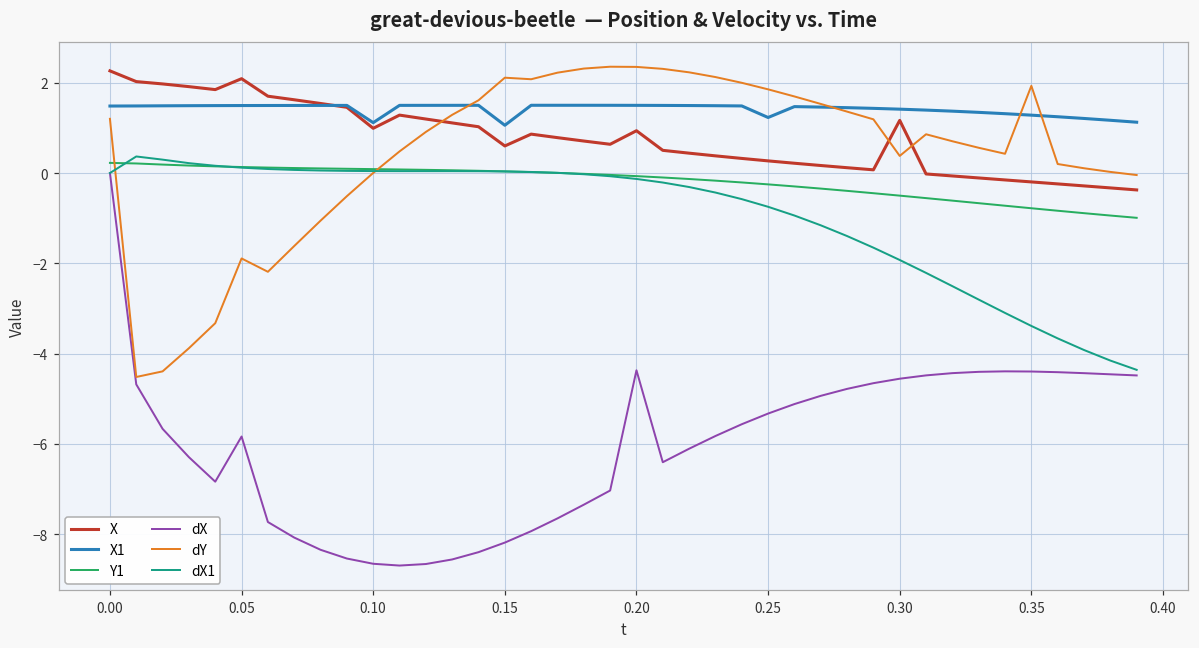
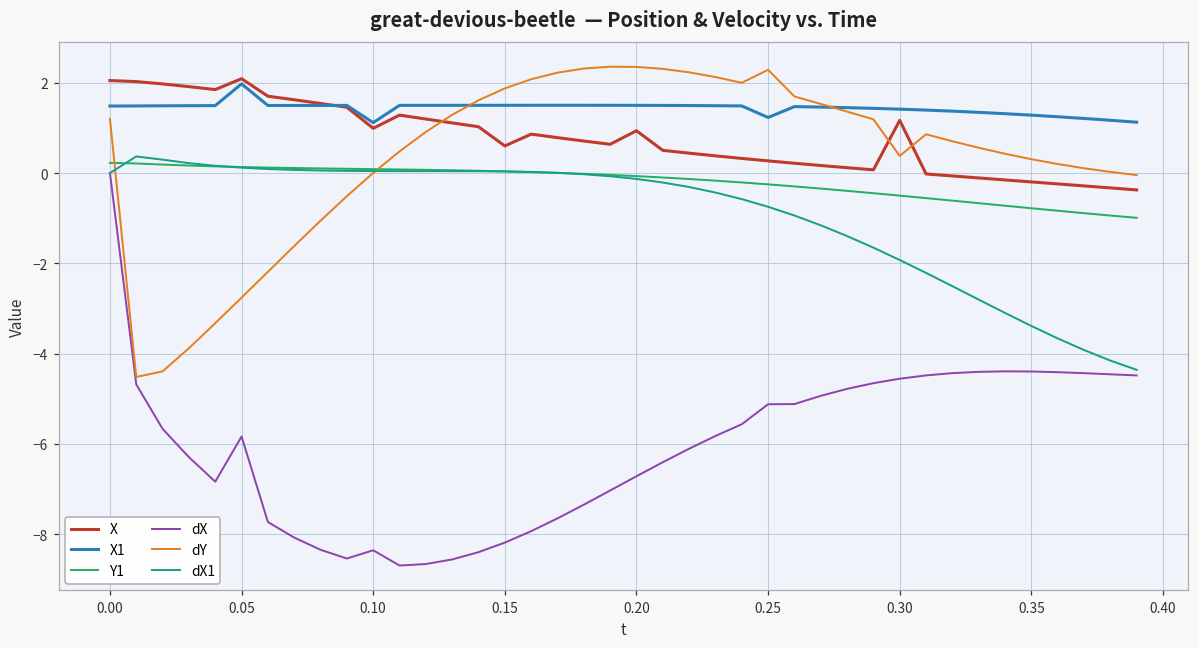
X, 0.00: 2.3 -> 2.0
X1, 0.05: 1.5 -> 2.0
dY, 0.05: -1.9 -> -2.8
dX, 0.10: -8.7 -> -8.4
X1, 0.15: 1.1 -> 1.5
dY, 0.15: 2.1 -> 1.9
dX, 0.20: -4.4 -> -6.7
dX, 0.25: -5.3 -> -5.1
dY, 0.25: 1.9 -> 2.3
dY, 0.35: 1.9 -> 0.3
